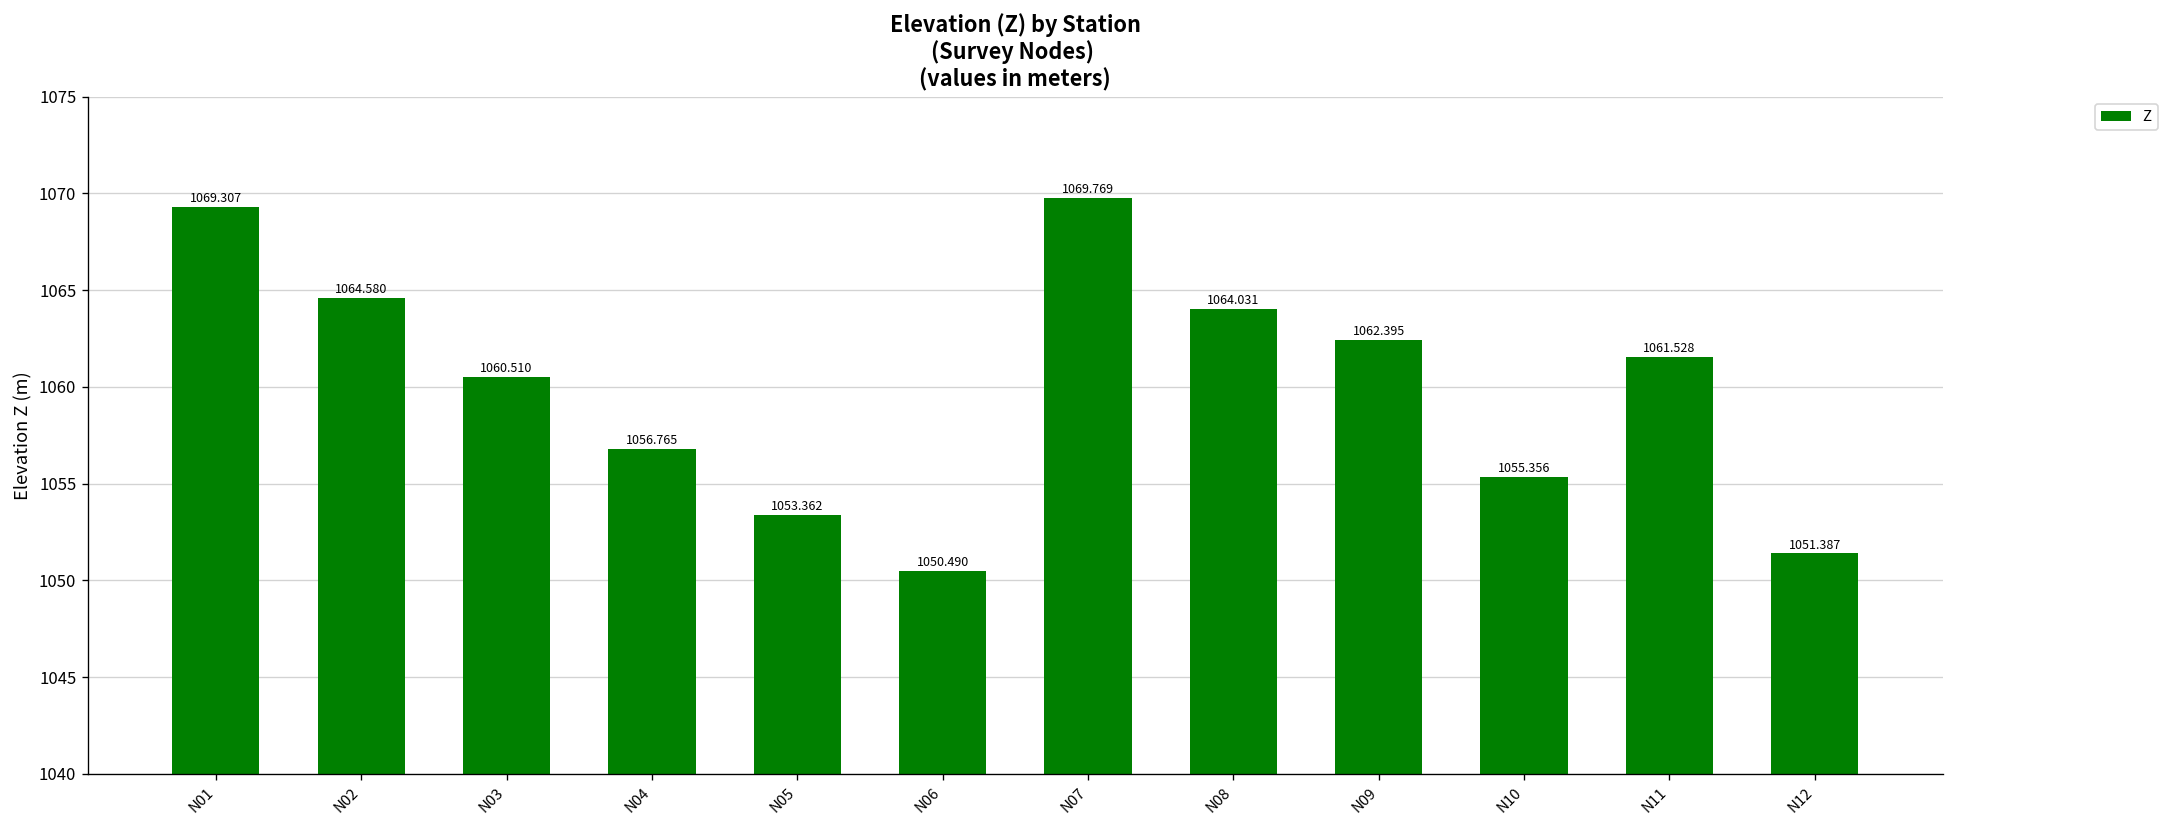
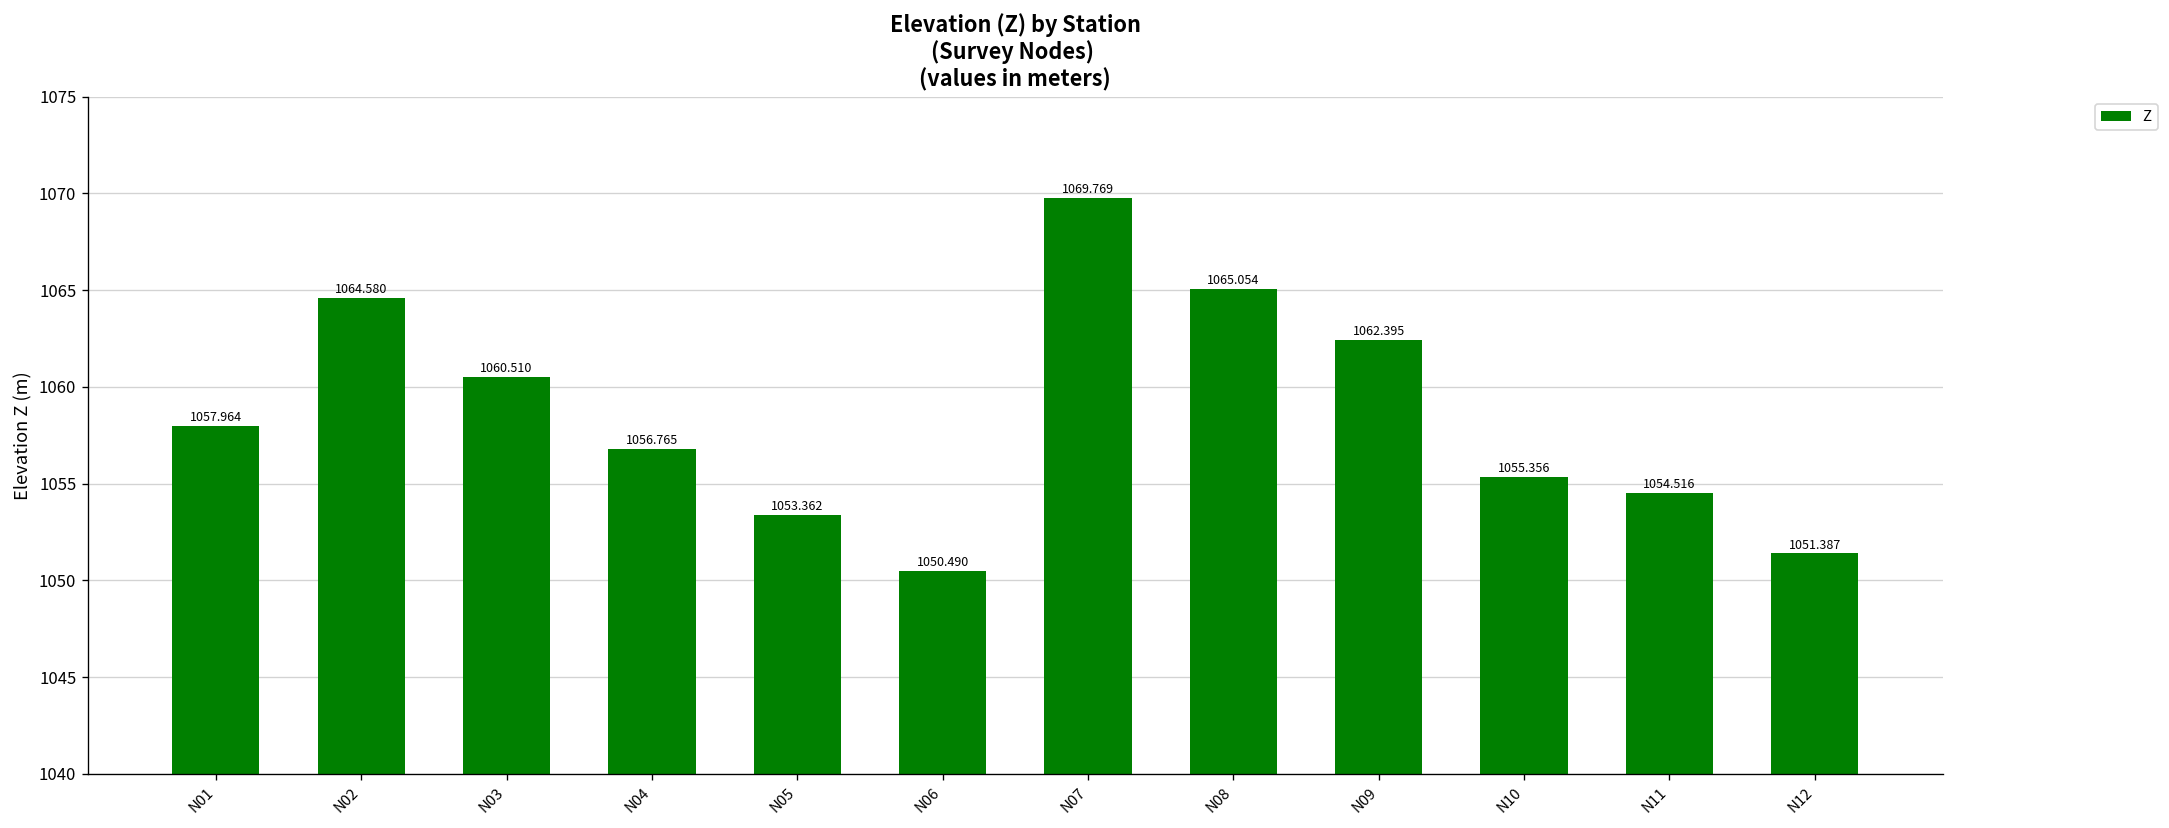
N01: 1069.307 -> 1057.964
N08: 1064.031 -> 1065.054
N11: 1061.528 -> 1054.516
